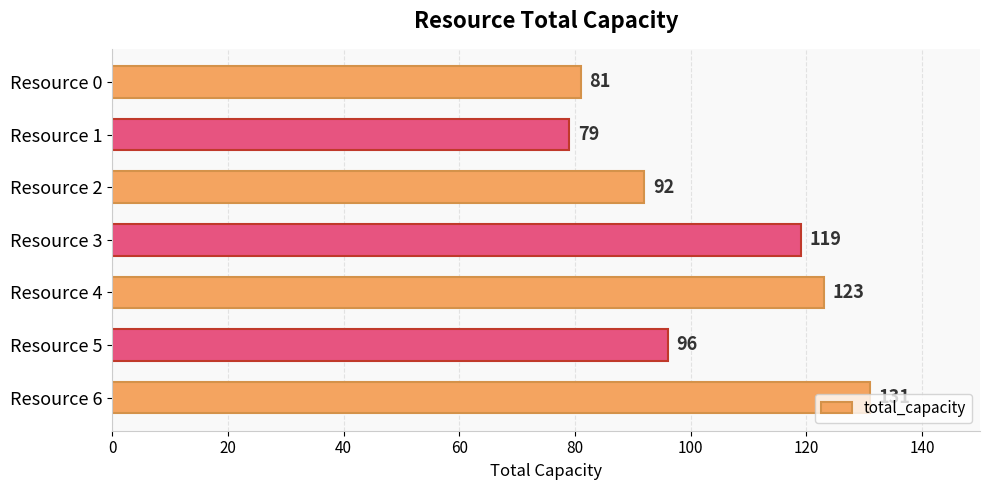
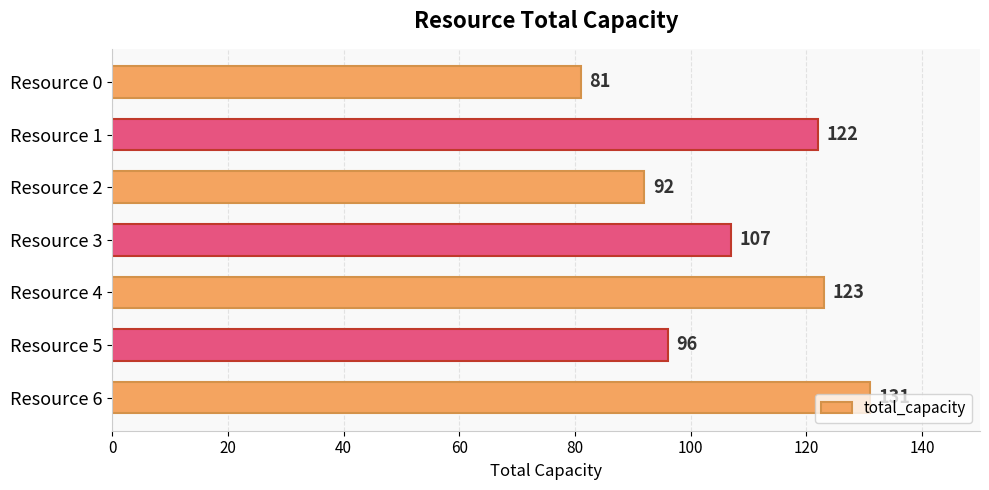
Resource 1: 79 -> 122
Resource 3: 119 -> 107
